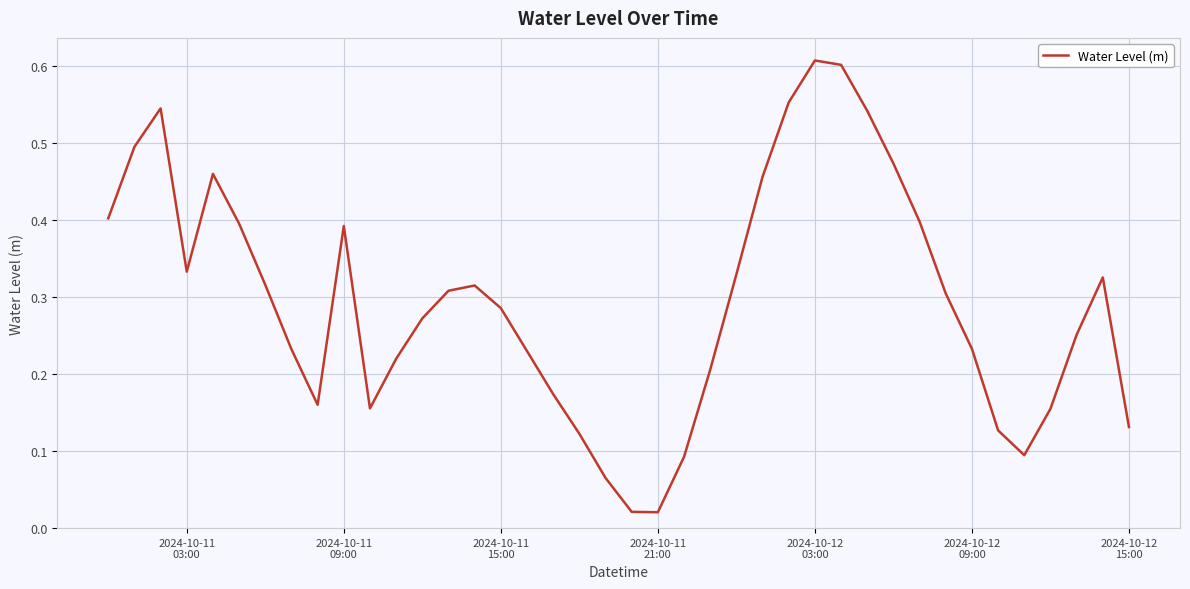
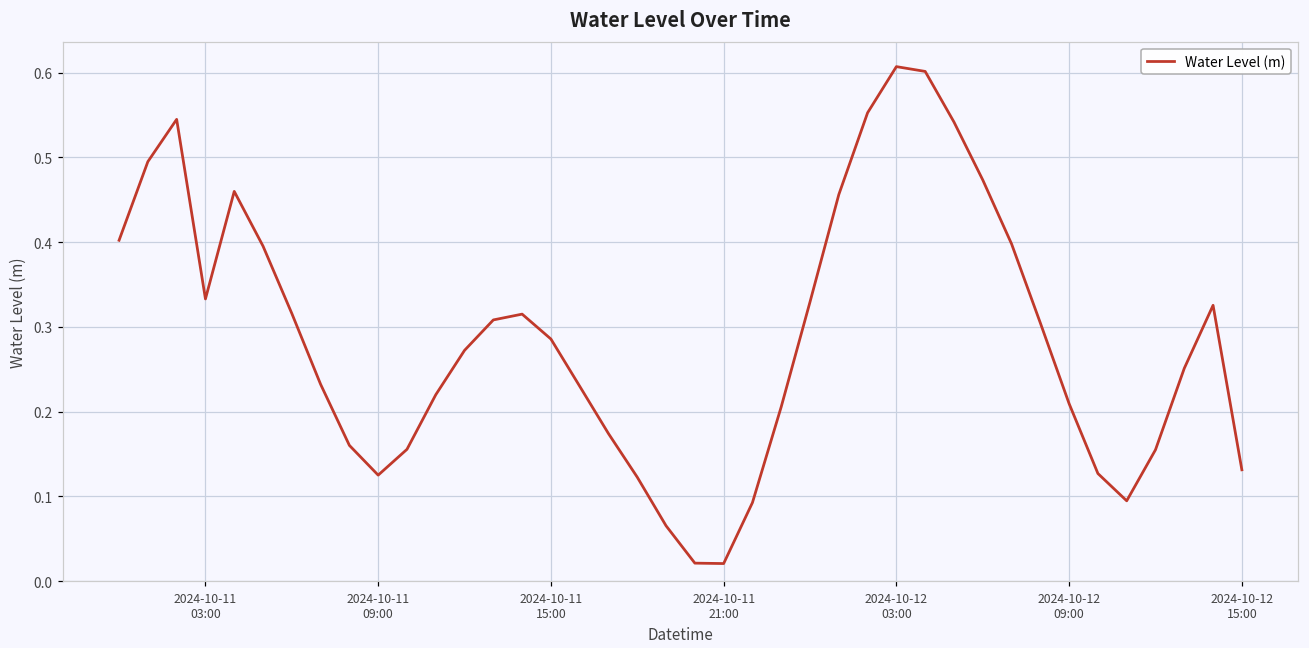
2024-10-11 09:00: 0.39 -> 0.12
2024-10-12 09:00: 0.23 -> 0.21
